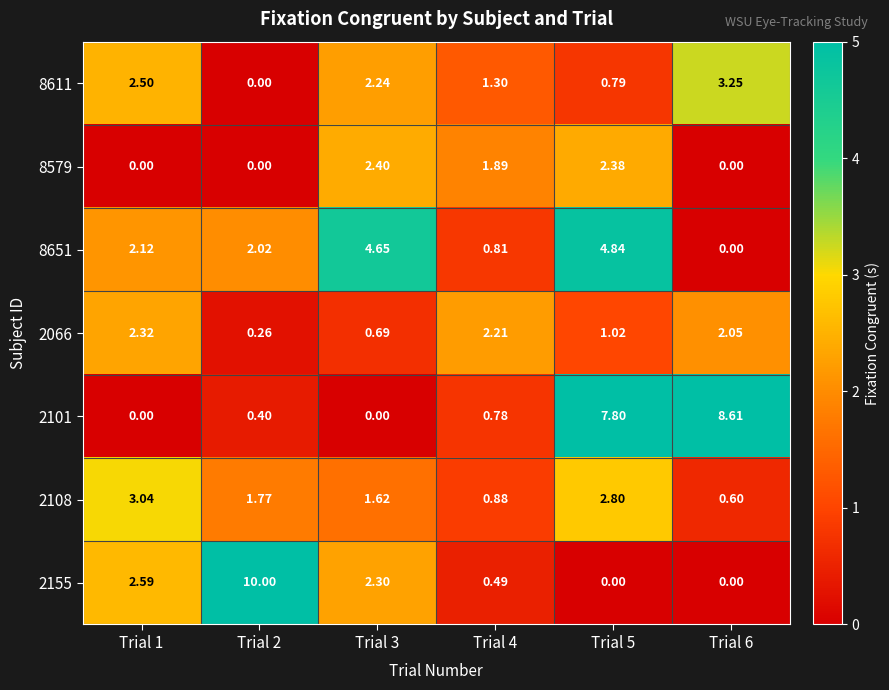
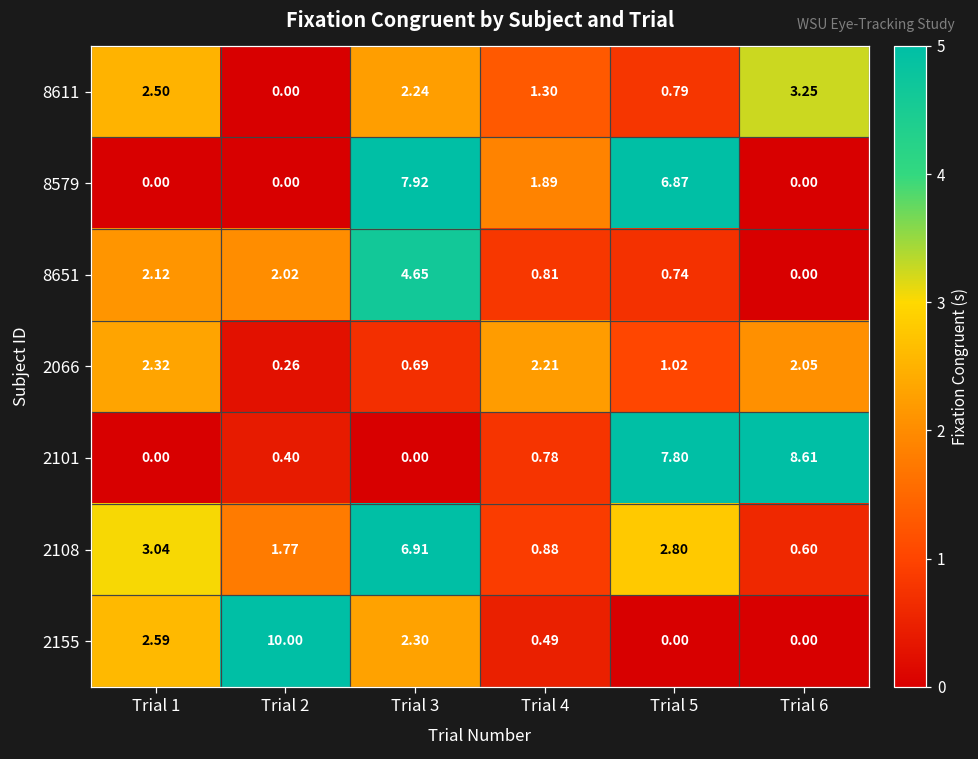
8579, Trial 3: 2.40 -> 7.92
8579, Trial 5: 2.38 -> 6.87
8651, Trial 5: 4.84 -> 0.74
2108, Trial 3: 1.62 -> 6.91
